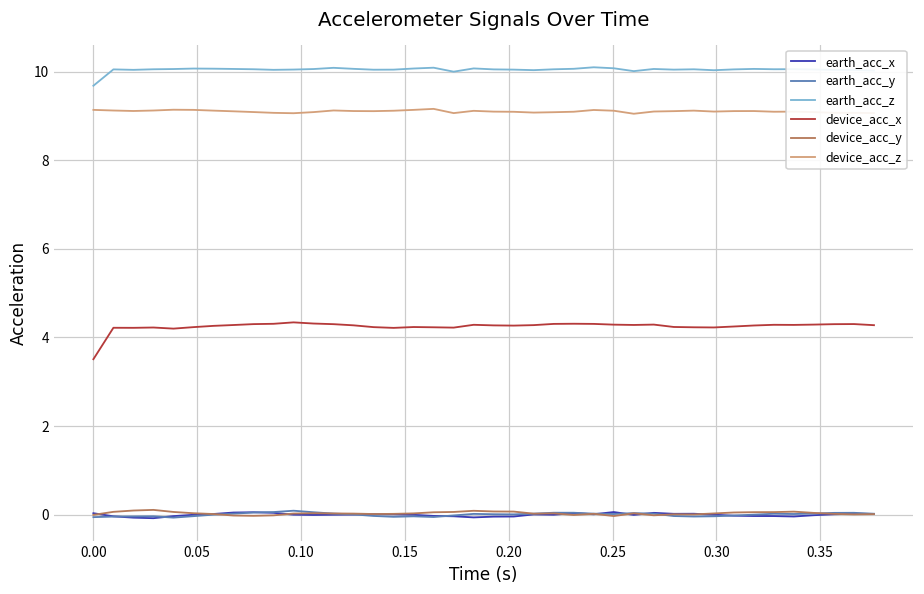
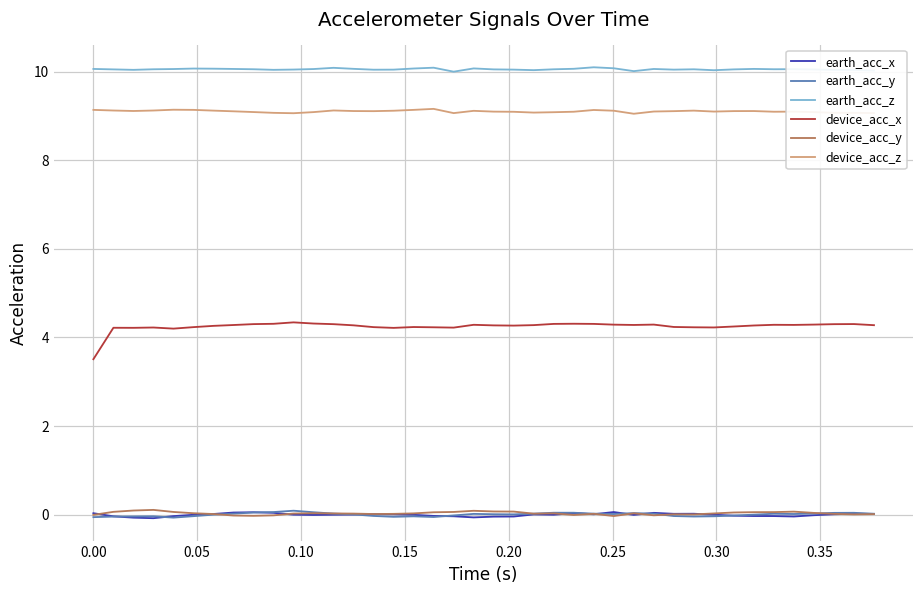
earth_acc_z, 0.00: 9.7 -> 10.1
